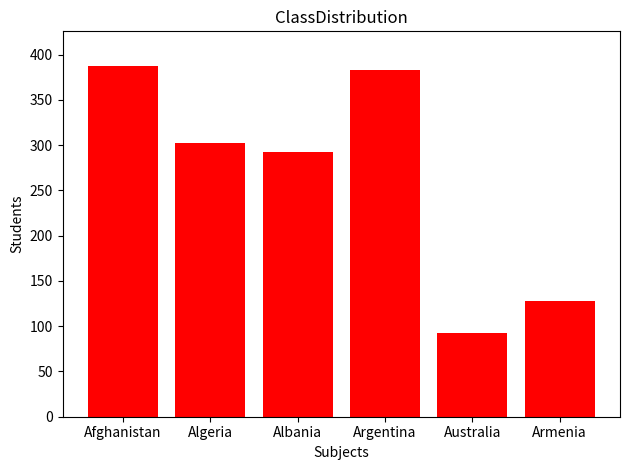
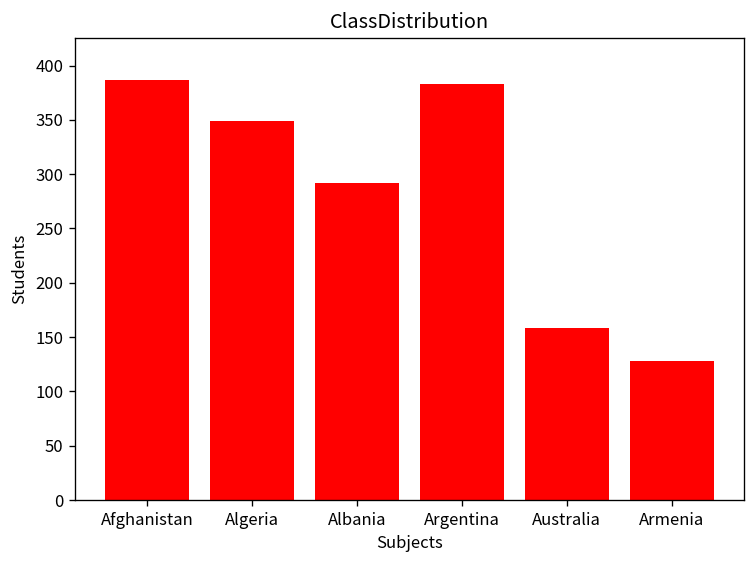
Algeria: 300 -> 350
Australia: 90 -> 160
